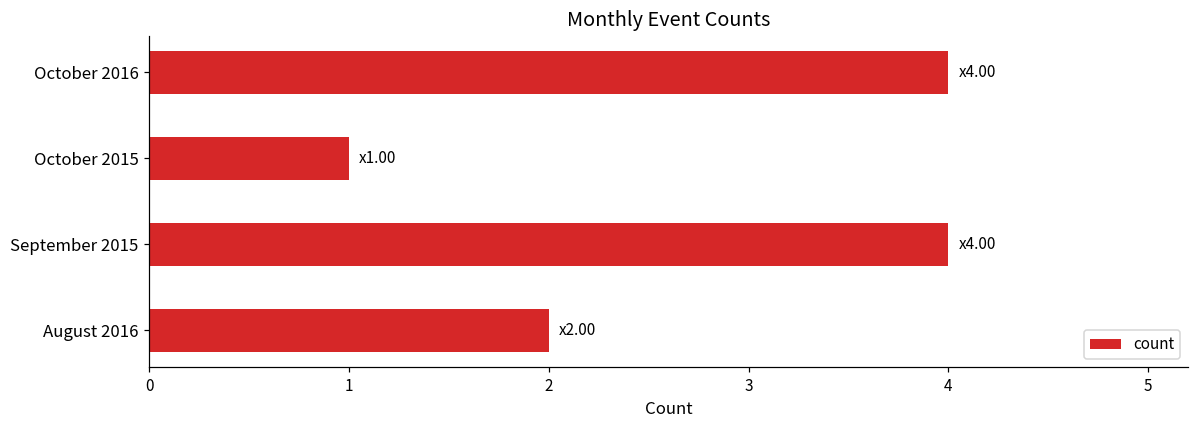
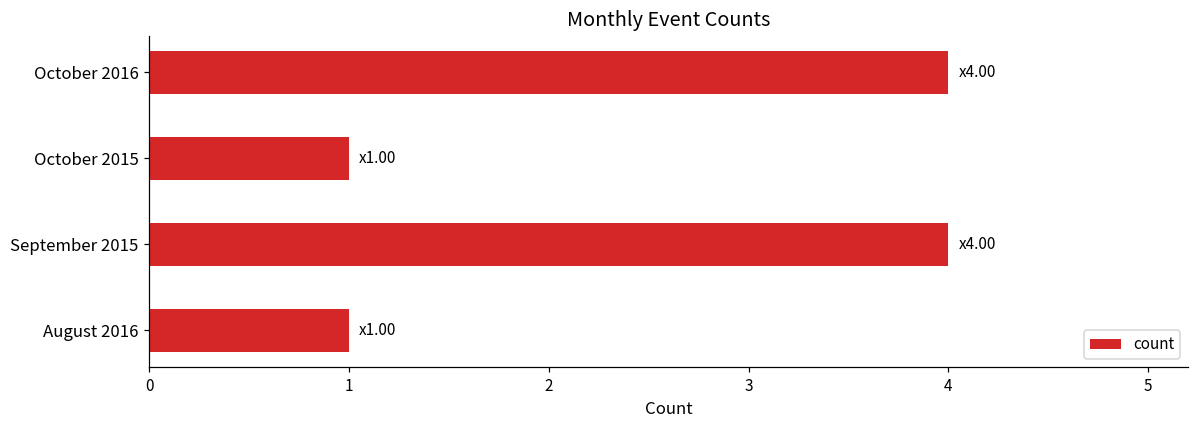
August 2016: 2.00 -> 1.00
